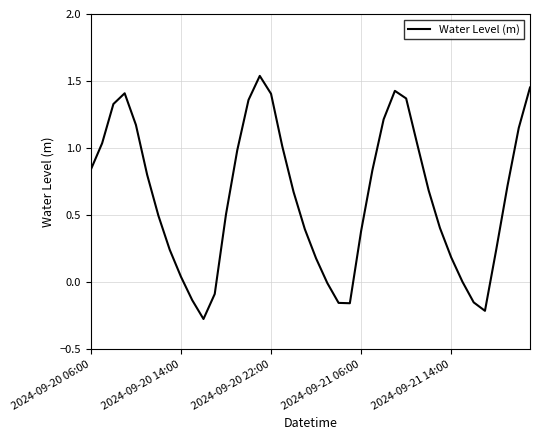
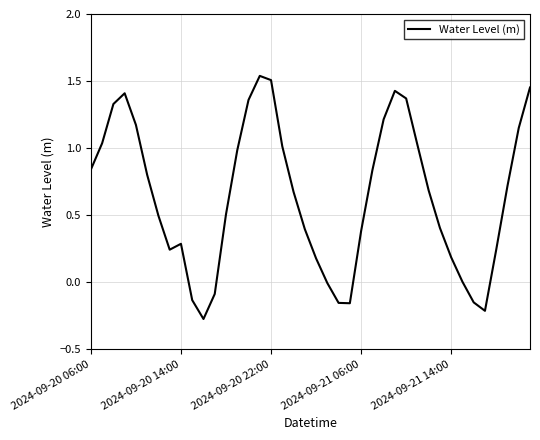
2024-09-20 14:00: 0.04 -> 0.29
2024-09-20 22:00: 1.40 -> 1.51
